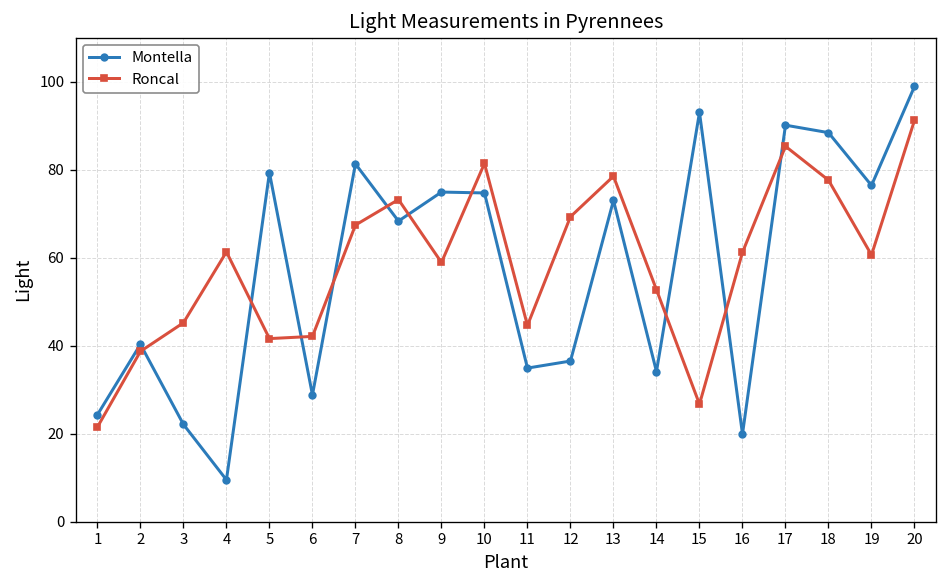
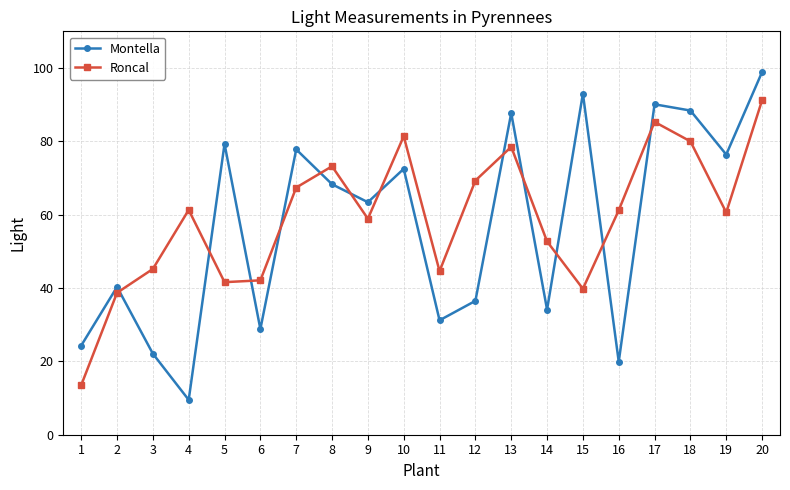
Roncal, 1: 22 -> 14
Montella, 7: 81 -> 78
Montella, 9: 75 -> 63
Montella, 10: 75 -> 73
Montella, 11: 35 -> 31
Montella, 13: 73 -> 88
Roncal, 15: 27 -> 40
Roncal, 18: 78 -> 80
